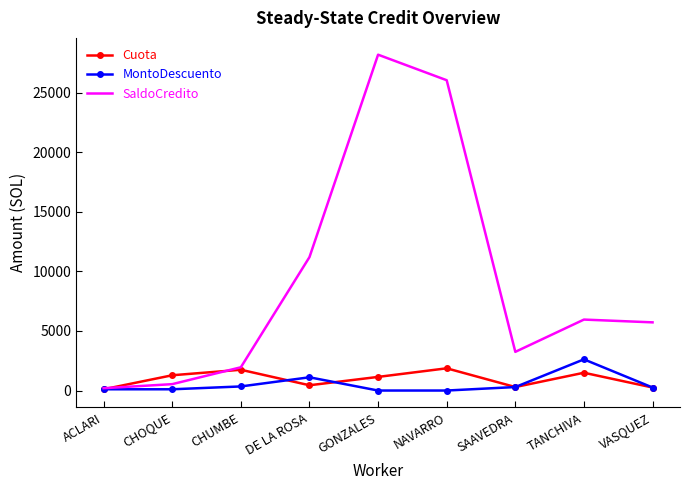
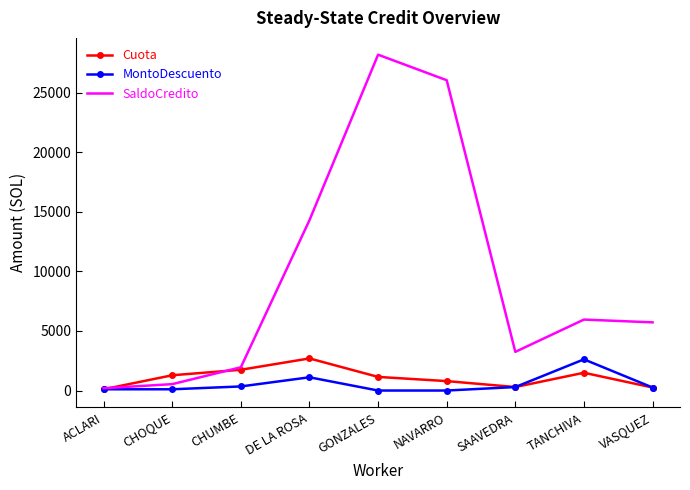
Cuota, DE LA ROSA: 400 -> 2700
SaldoCredito, DE LA ROSA: 11200 -> 14300
Cuota, NAVARRO: 1900 -> 800
